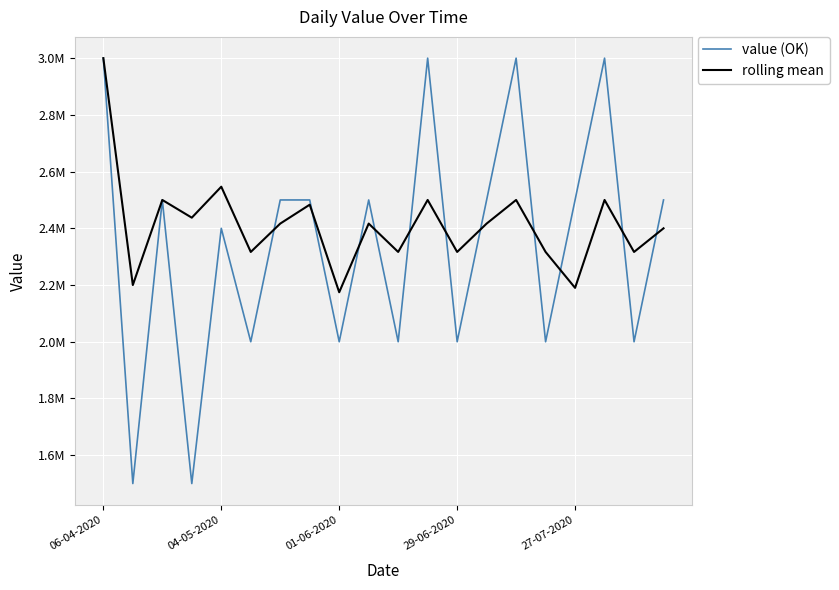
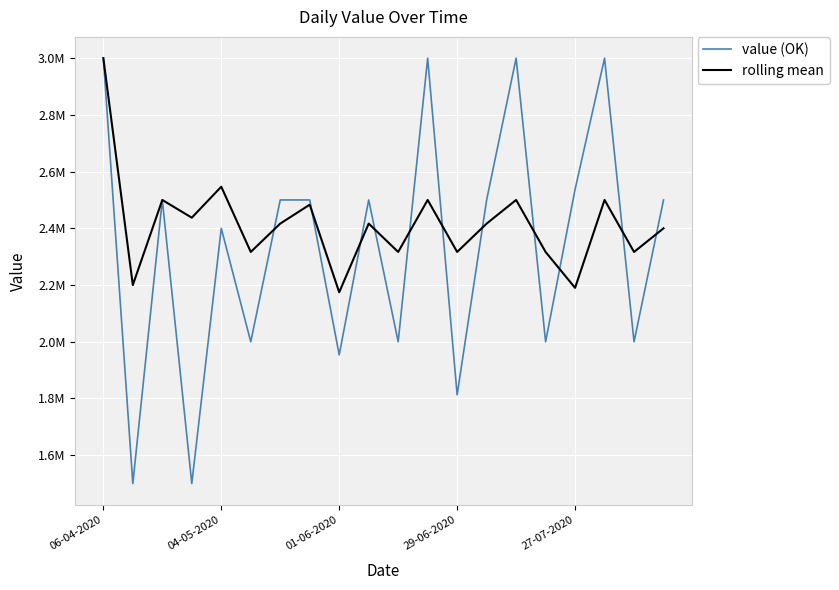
value (OK), 01-06-2020: 2000000 -> 1950000
value (OK), 29-06-2020: 2000000 -> 1810000
value (OK), 27-07-2020: 2500000 -> 2540000
